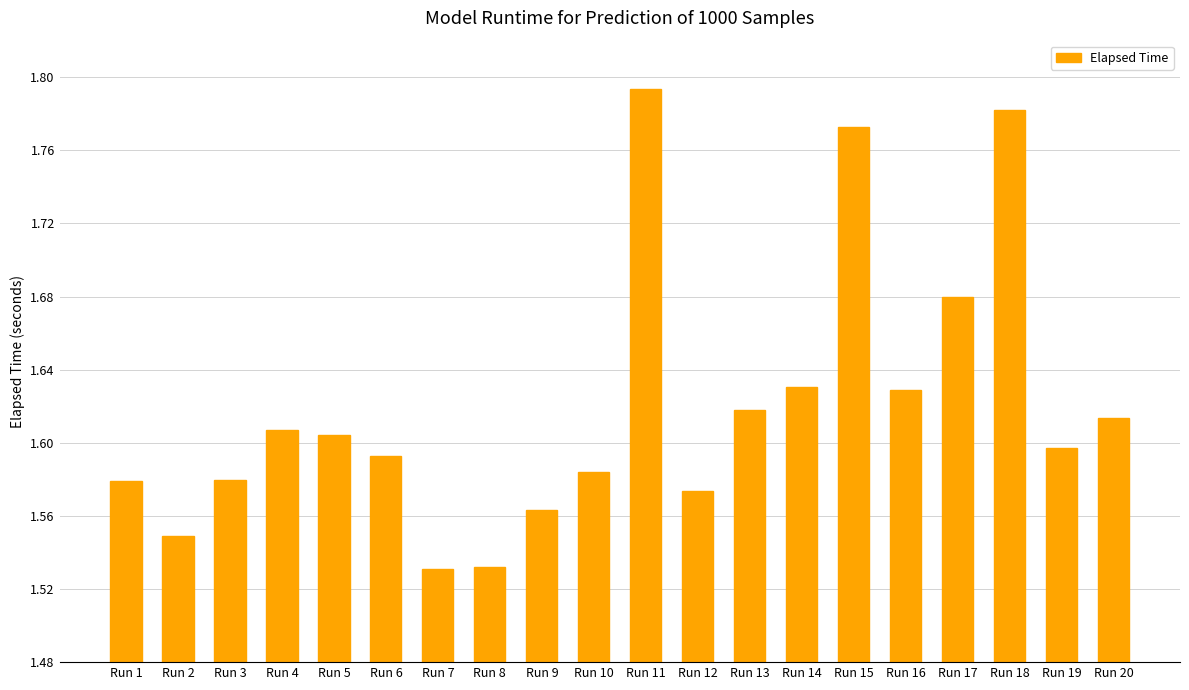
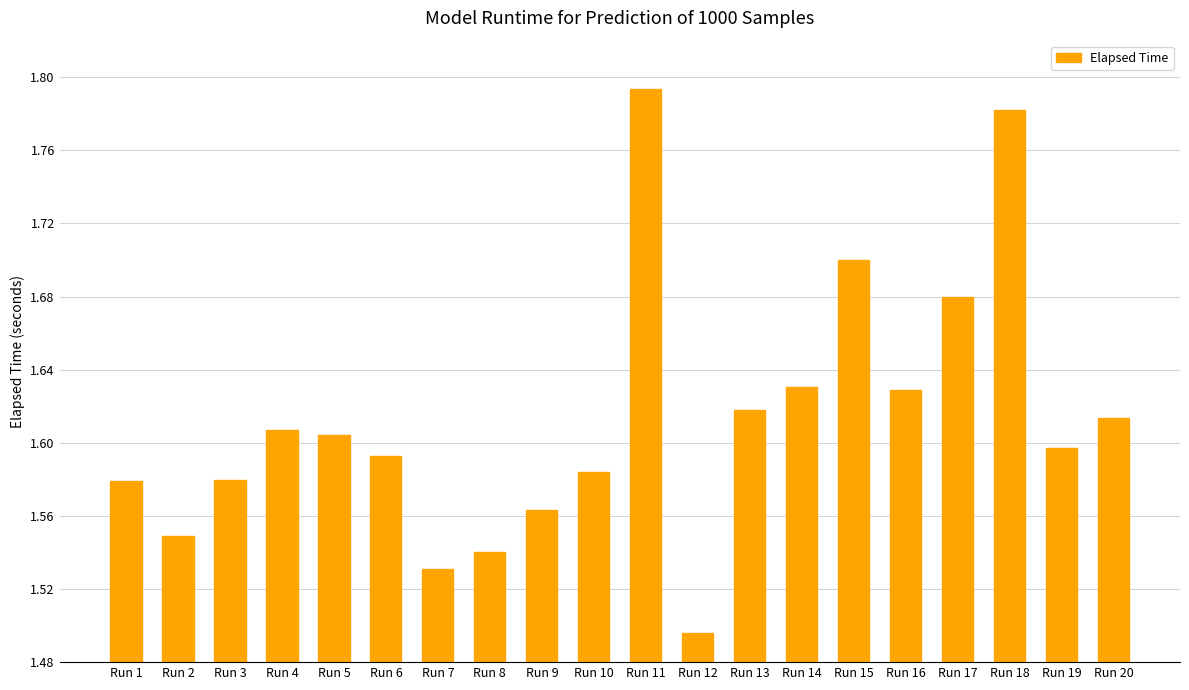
Run 8: 1.532 -> 1.540
Run 12: 1.574 -> 1.496
Run 15: 1.773 -> 1.700
